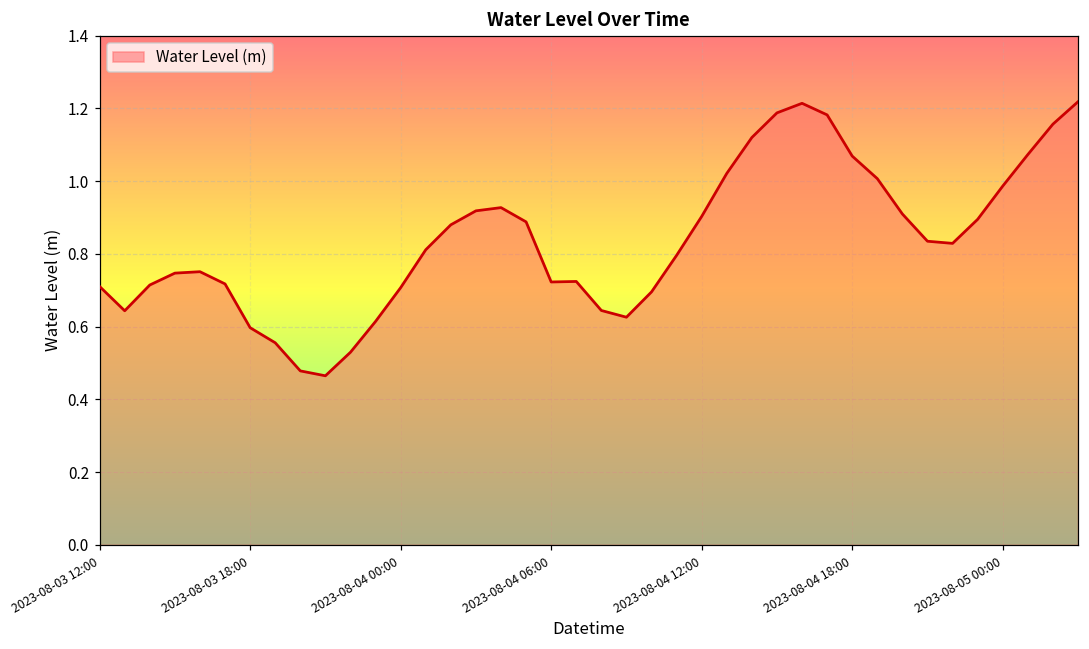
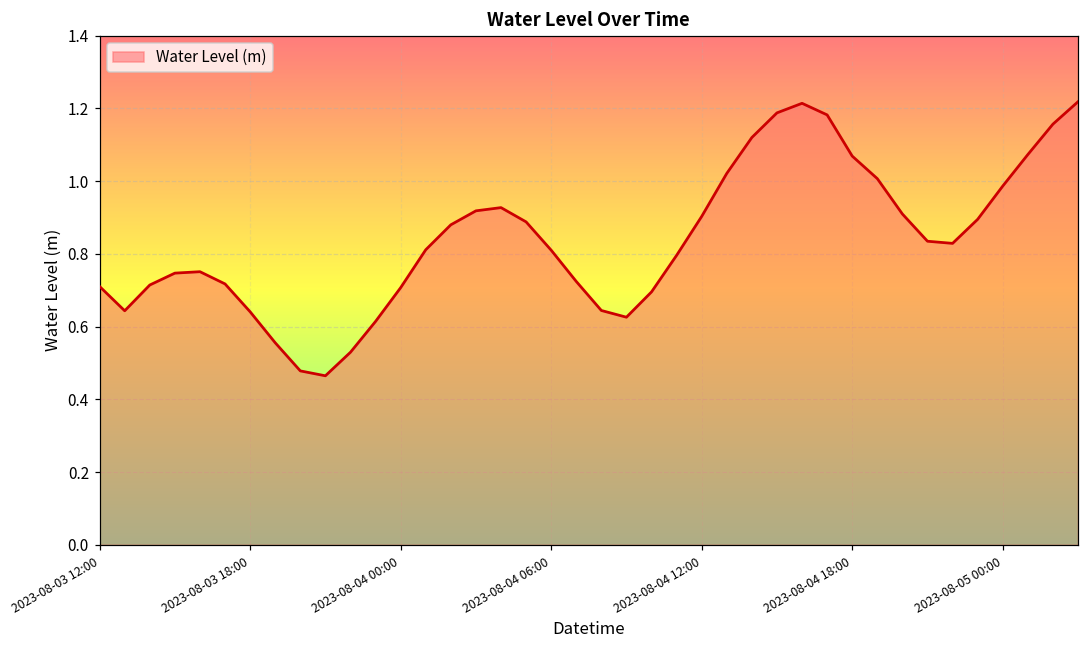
2023-08-03 18:00: 0.60 -> 0.64
2023-08-04 06:00: 0.72 -> 0.81
